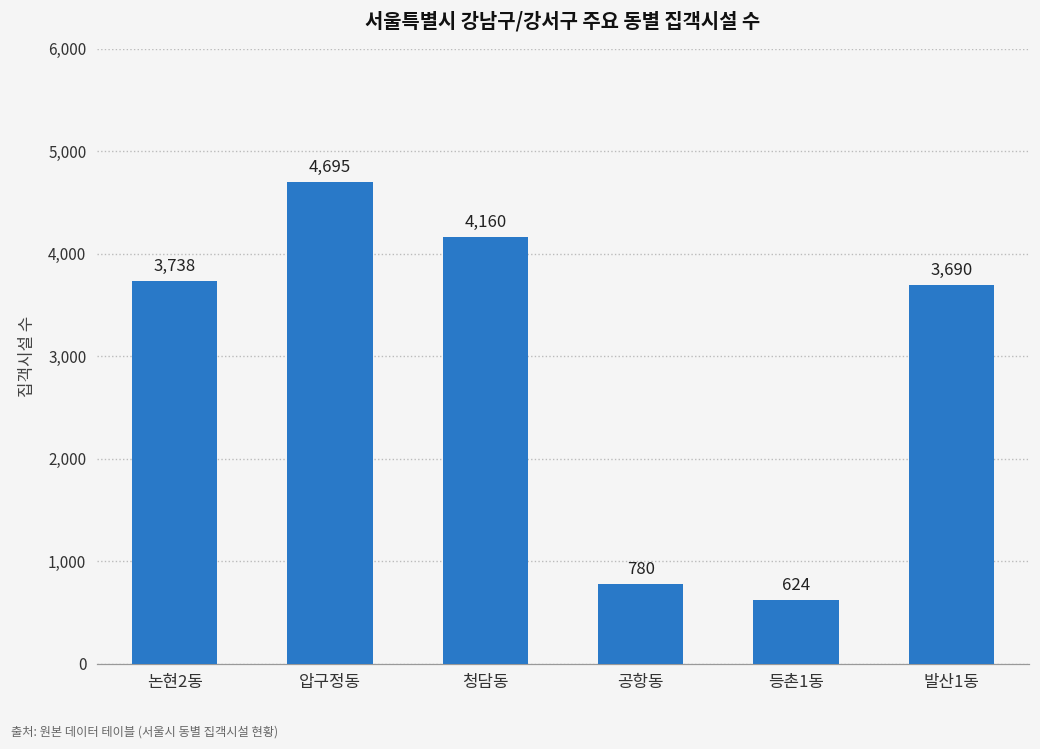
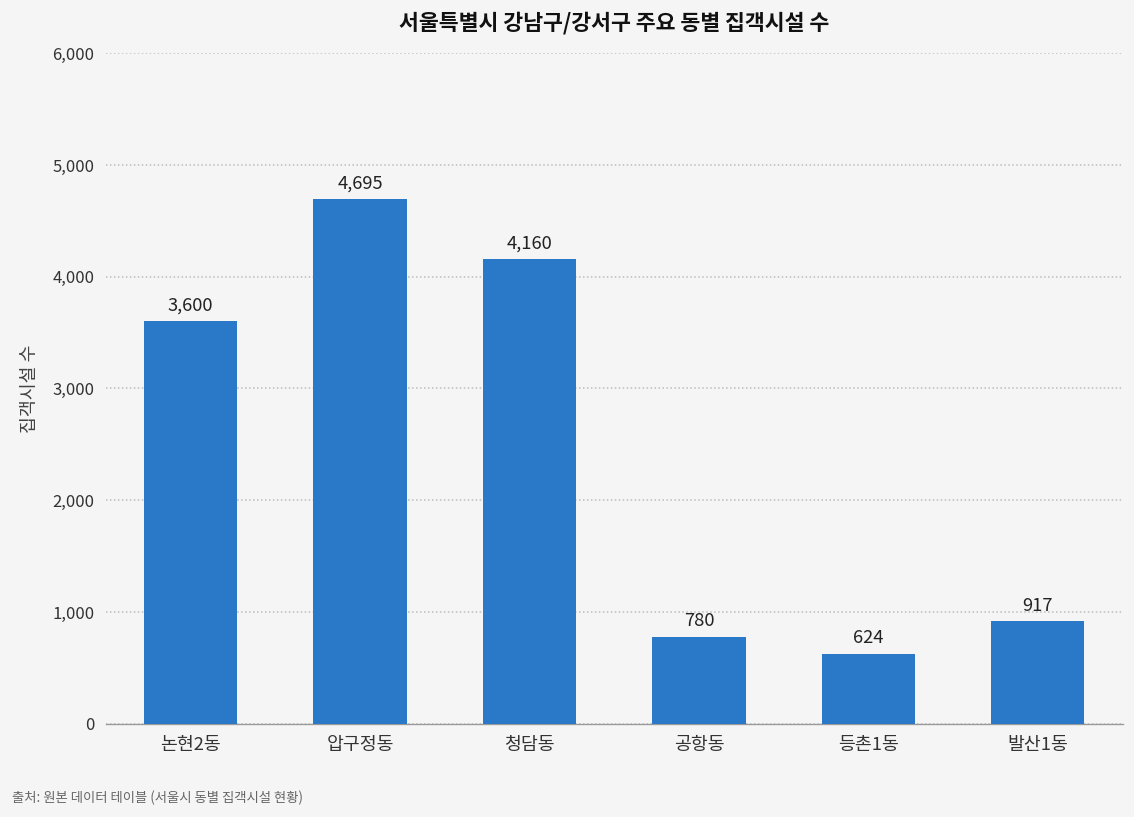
논현2동: 3,738 -> 3,600
발산1동: 3,690 -> 917
